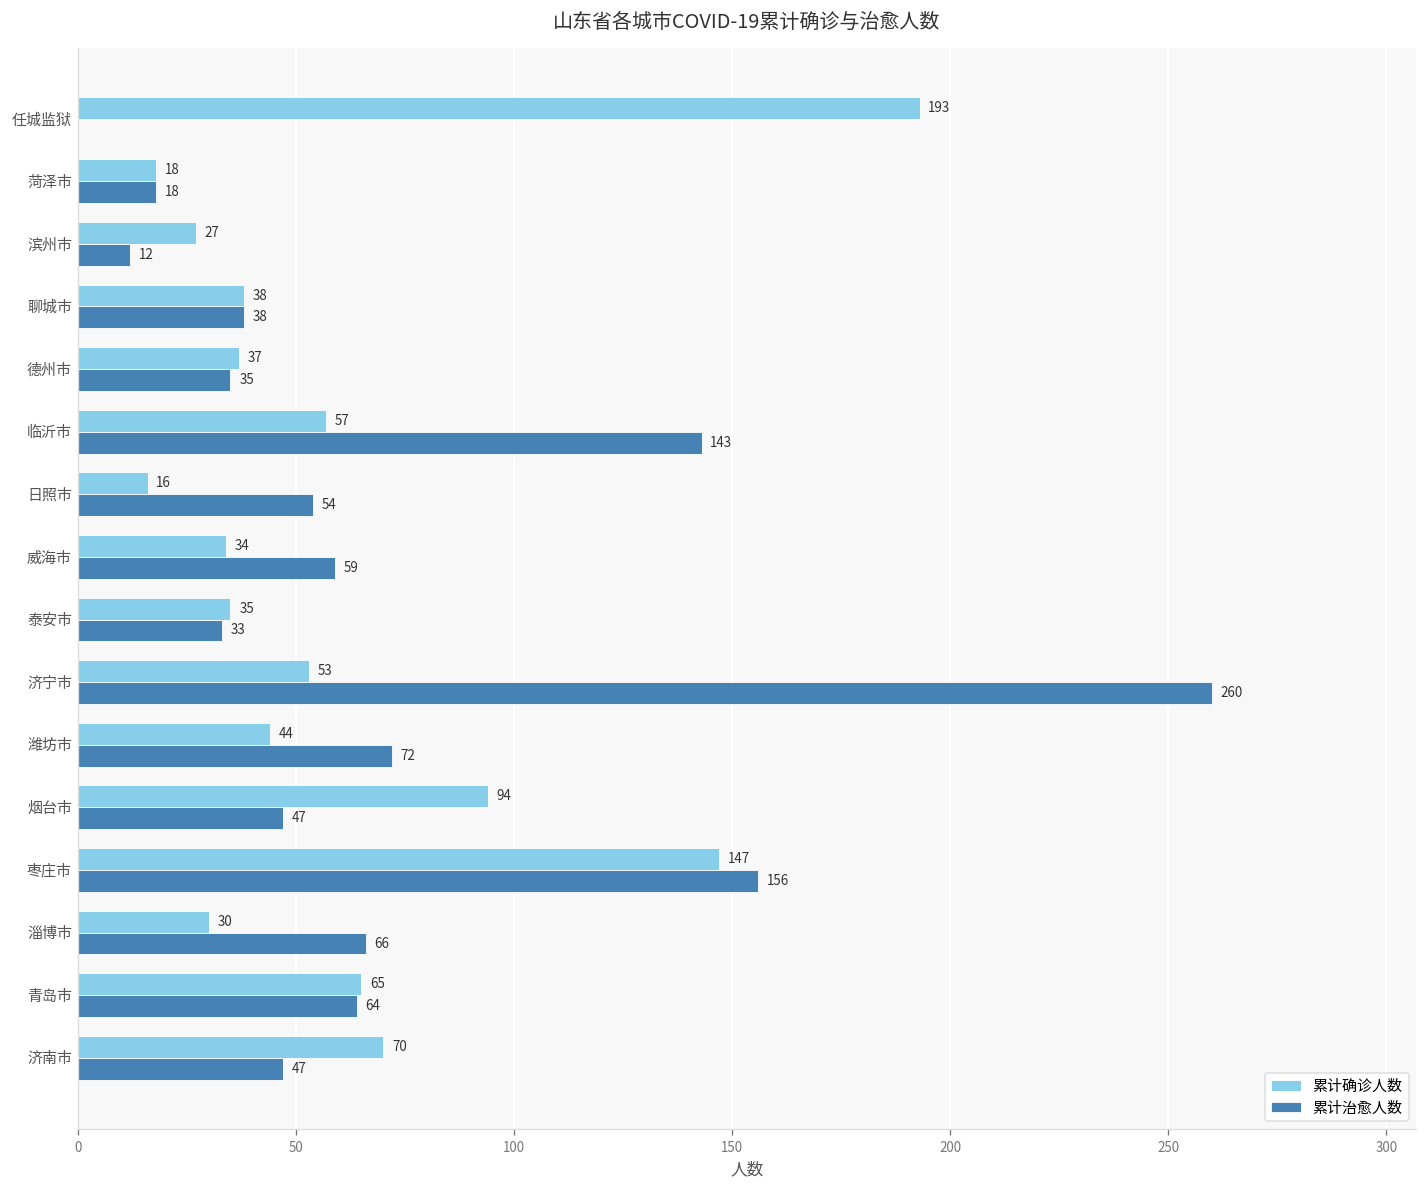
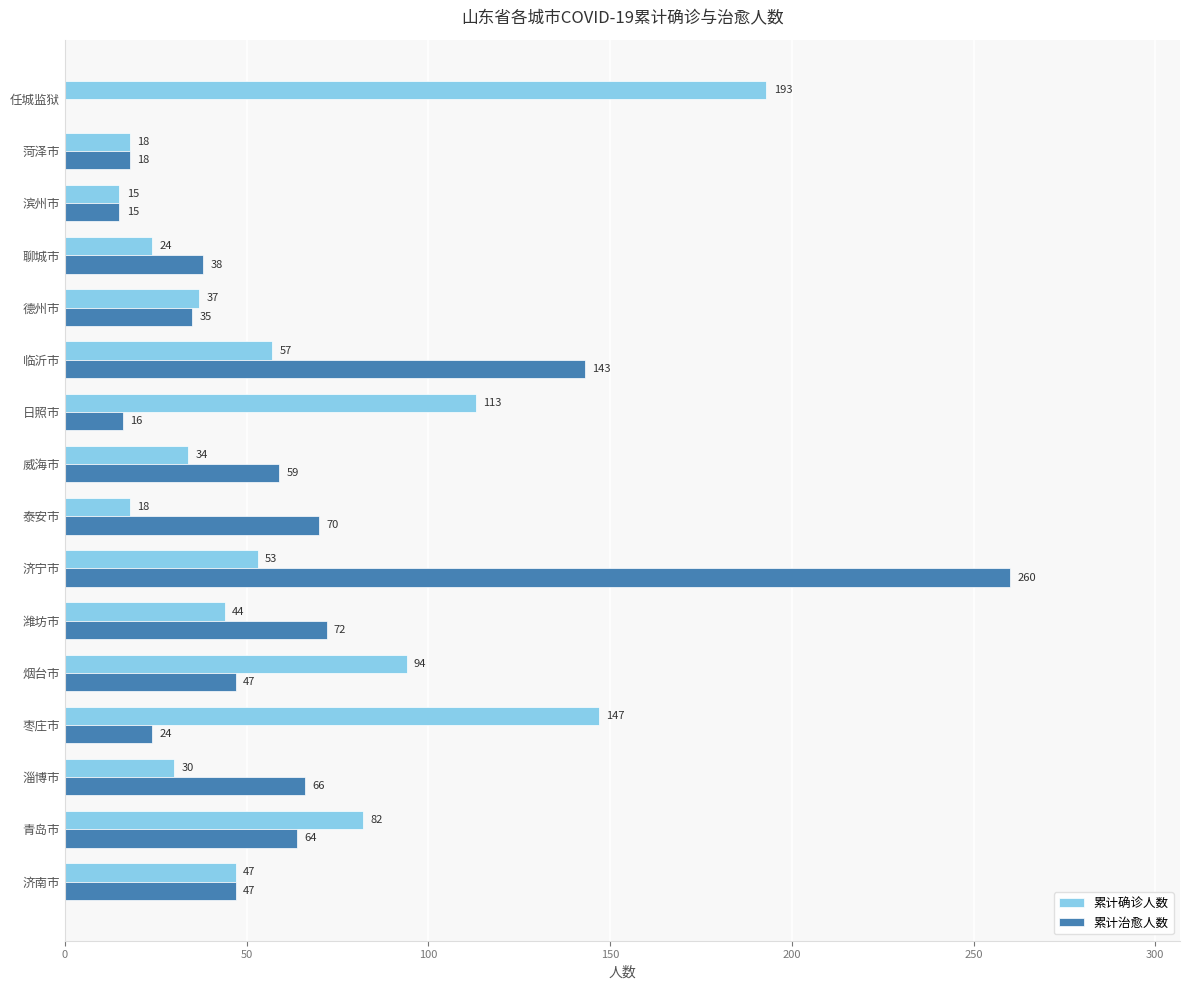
累计确诊人数, 滨州市: 27 -> 15
累计治愈人数, 滨州市: 12 -> 15
累计确诊人数, 聊城市: 38 -> 24
累计确诊人数, 日照市: 16 -> 113
累计治愈人数, 日照市: 54 -> 16
累计确诊人数, 泰安市: 35 -> 18
累计治愈人数, 泰安市: 33 -> 70
累计治愈人数, 枣庄市: 156 -> 24
累计确诊人数, 青岛市: 65 -> 82
累计确诊人数, 济南市: 70 -> 47
